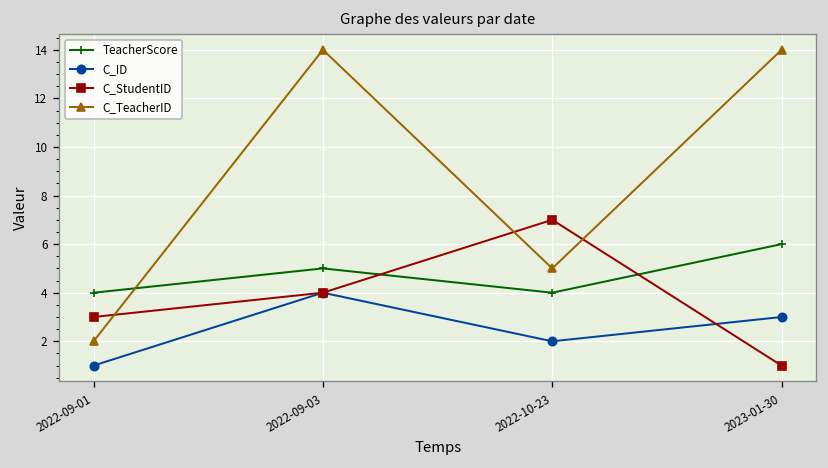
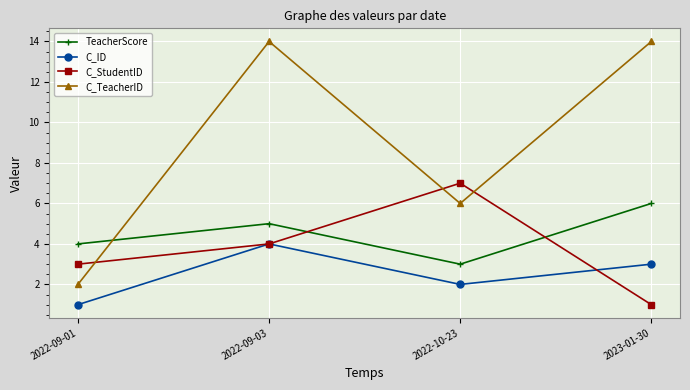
TeacherScore, 2022-10-23: 4 -> 3
C_TeacherID, 2022-10-23: 5 -> 6
